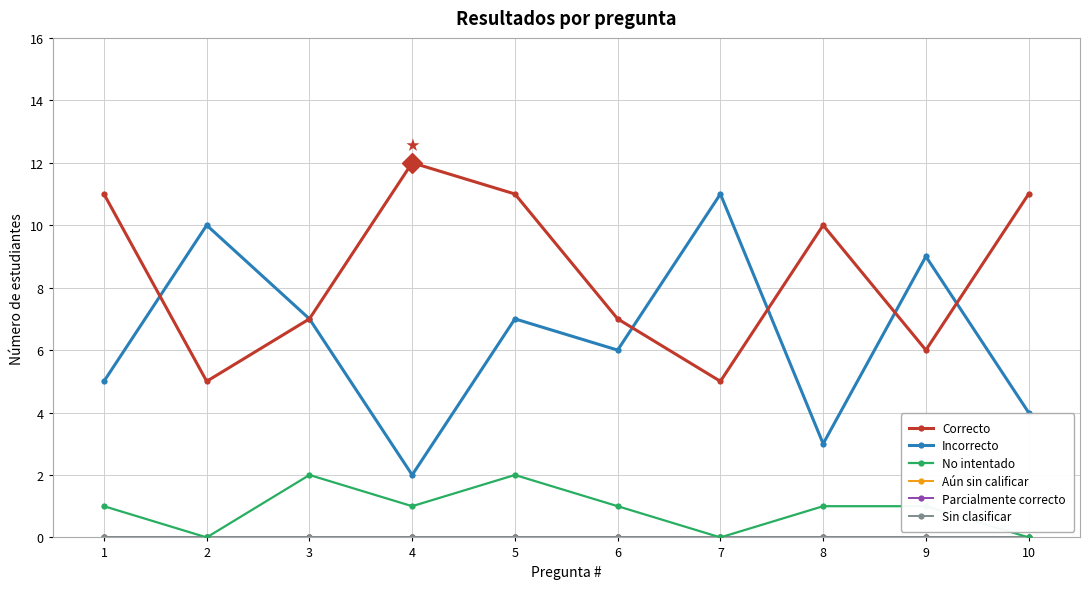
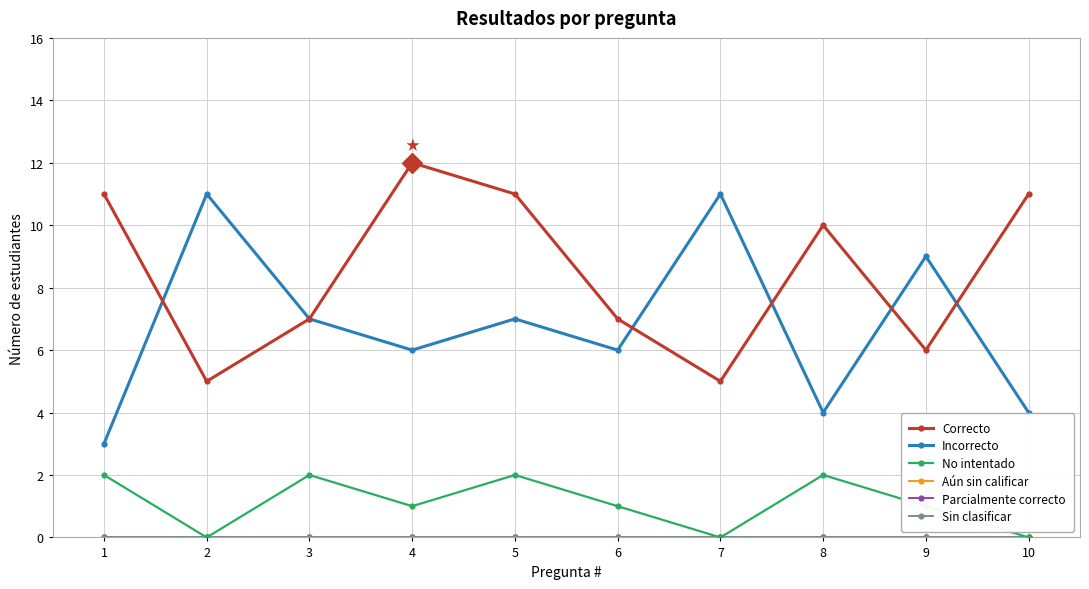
Incorrecto, 1: 5 -> 3
No intentado, 1: 1 -> 2
Incorrecto, 2: 10 -> 11
Incorrecto, 4: 2 -> 6
Incorrecto, 8: 3 -> 4
No intentado, 8: 1 -> 2
